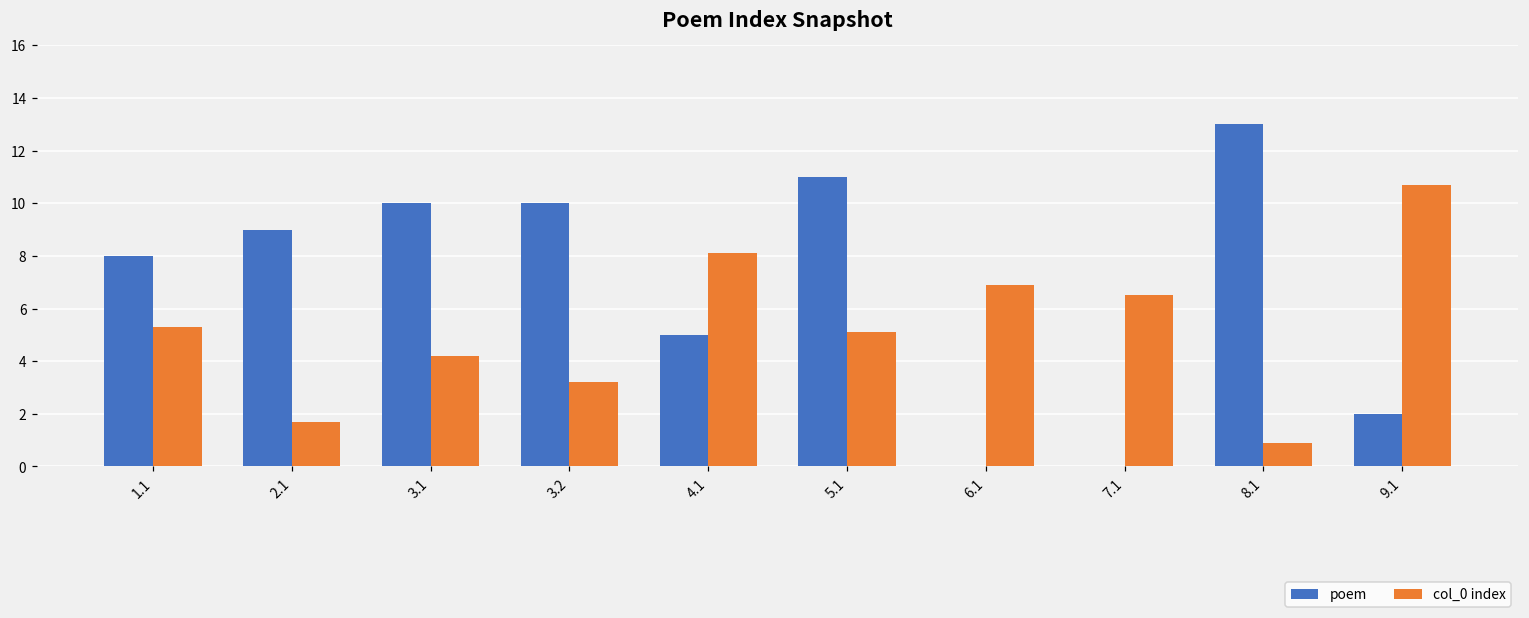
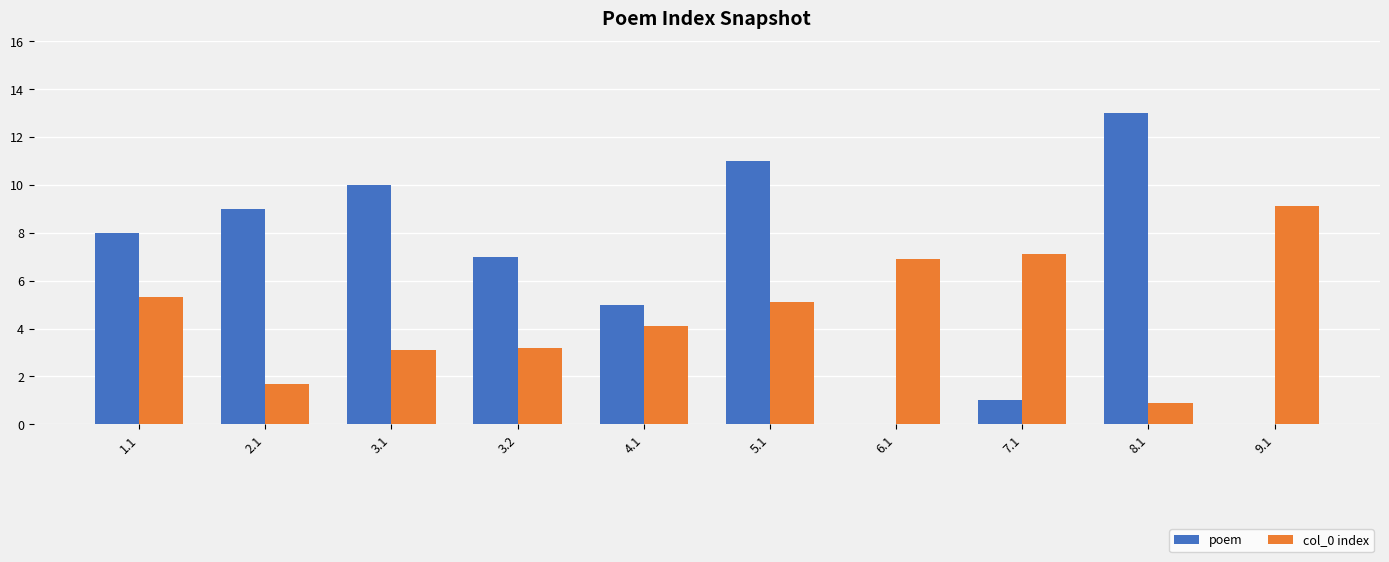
col_0 index, 3.1: 4.2 -> 3.1
poem, 3.2: 10 -> 7
col_0 index, 4.1: 8.1 -> 4.1
poem, 7.1: 0 -> 1
col_0 index, 7.1: 6.5 -> 7.1
poem, 9.1: 2 -> 0
col_0 index, 9.1: 10.7 -> 9.1
